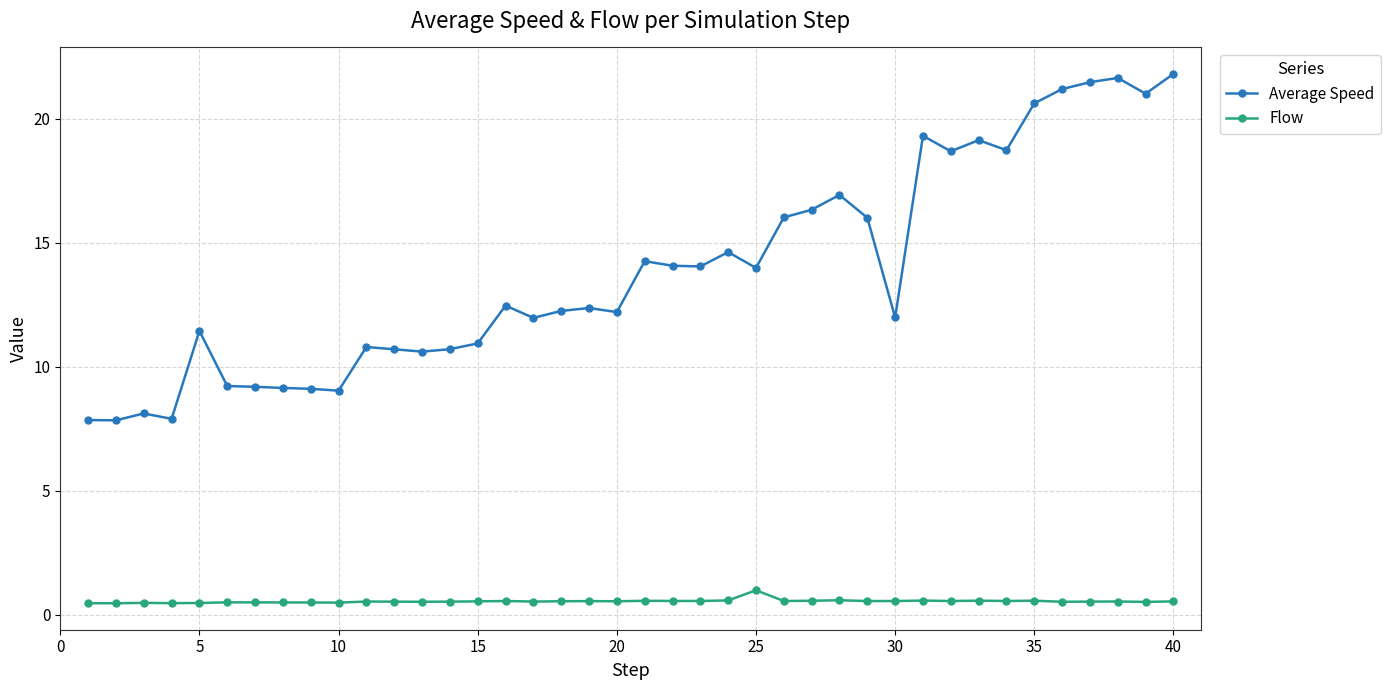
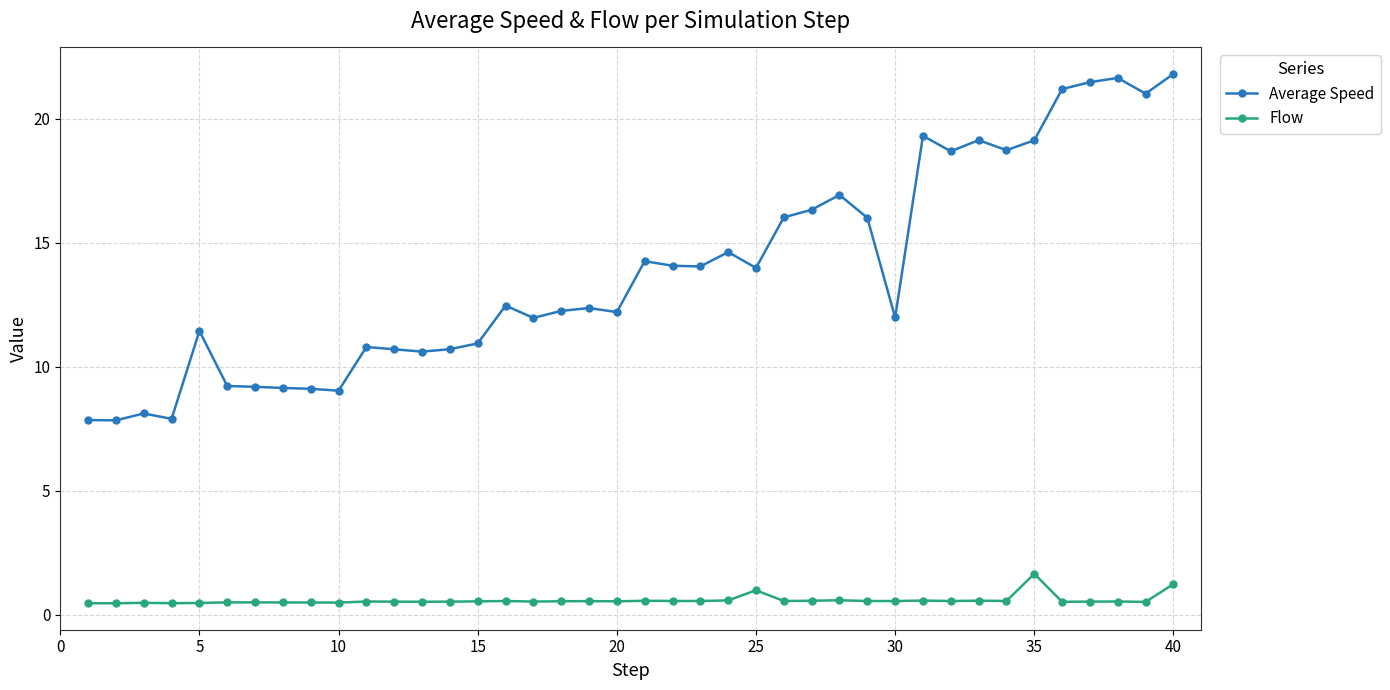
Average Speed, 35: 20.6 -> 19.1
Flow, 35: 0.6 -> 1.7
Flow, 40: 0.5 -> 1.2
